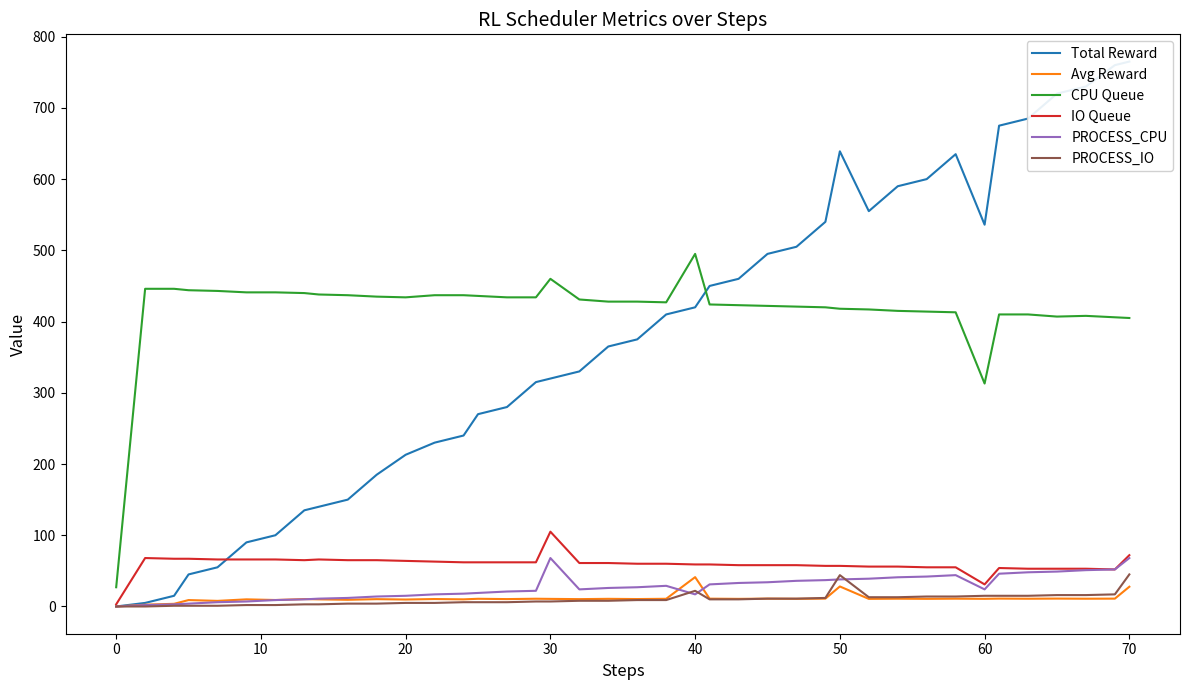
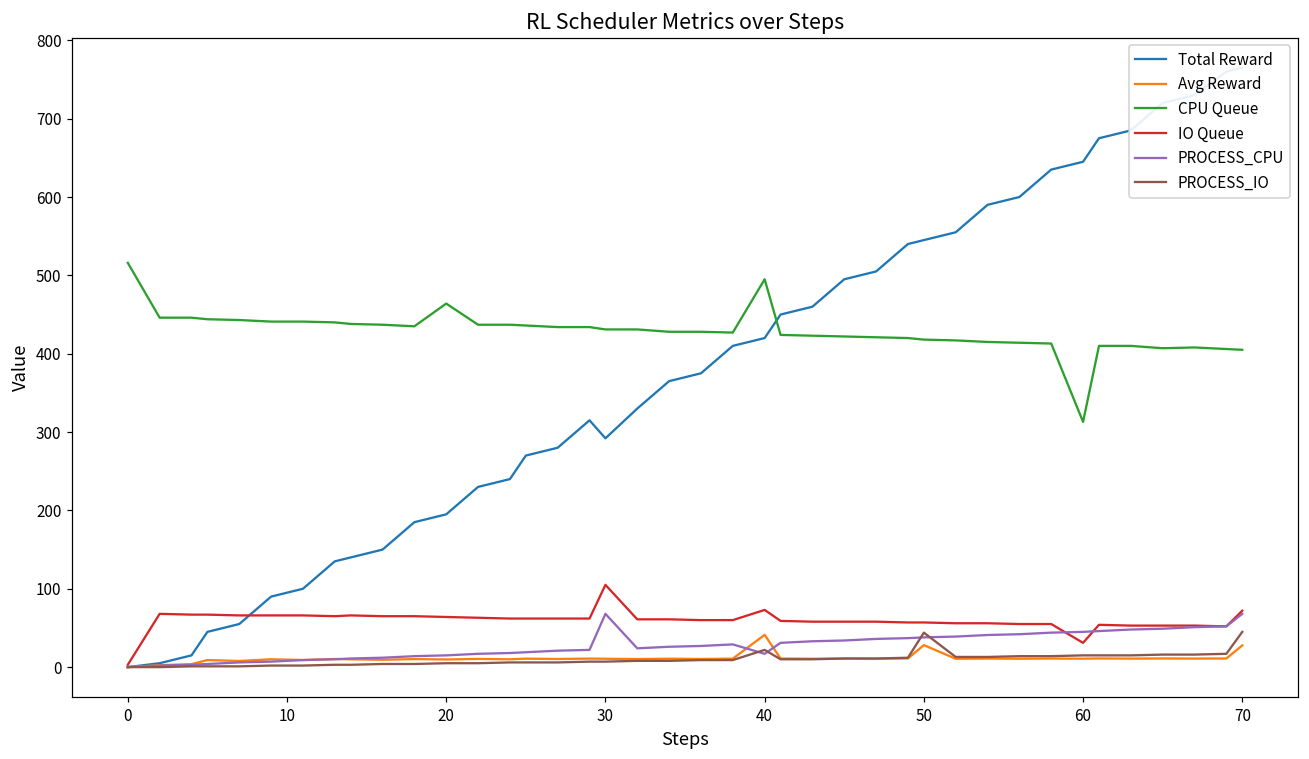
CPU Queue, 0: 30 -> 520
Total Reward, 20: 210 -> 200
CPU Queue, 20: 430 -> 460
Total Reward, 30: 320 -> 290
CPU Queue, 30: 460 -> 430
IO Queue, 40: 60 -> 70
Total Reward, 50: 640 -> 550
Total Reward, 60: 540 -> 650
PROCESS_CPU, 60: 20 -> 50
